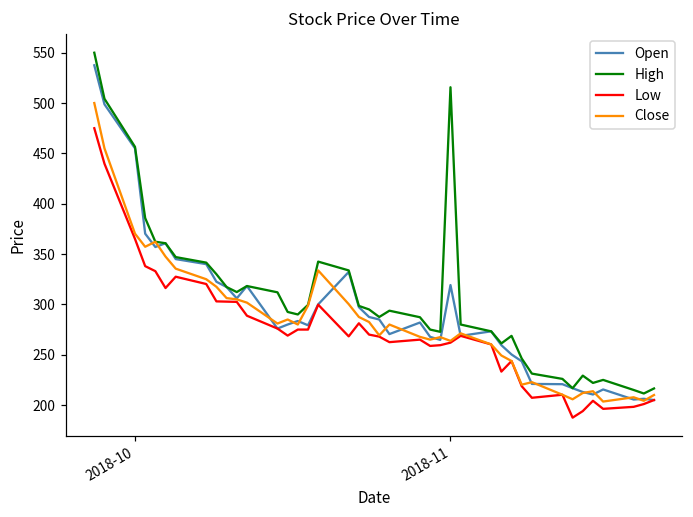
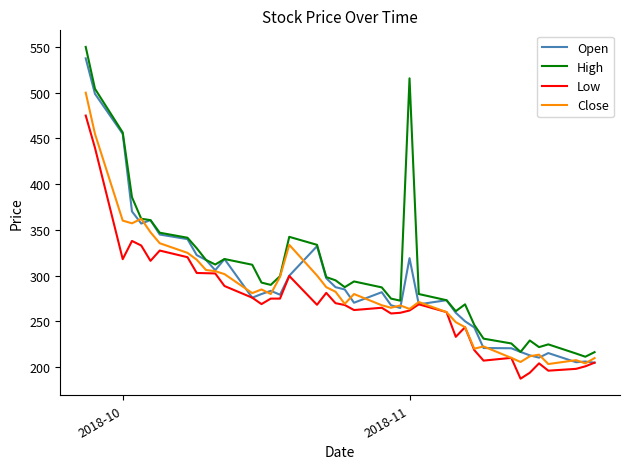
Low, 2018-10: 370 -> 320
Close, 2018-10: 370 -> 360
